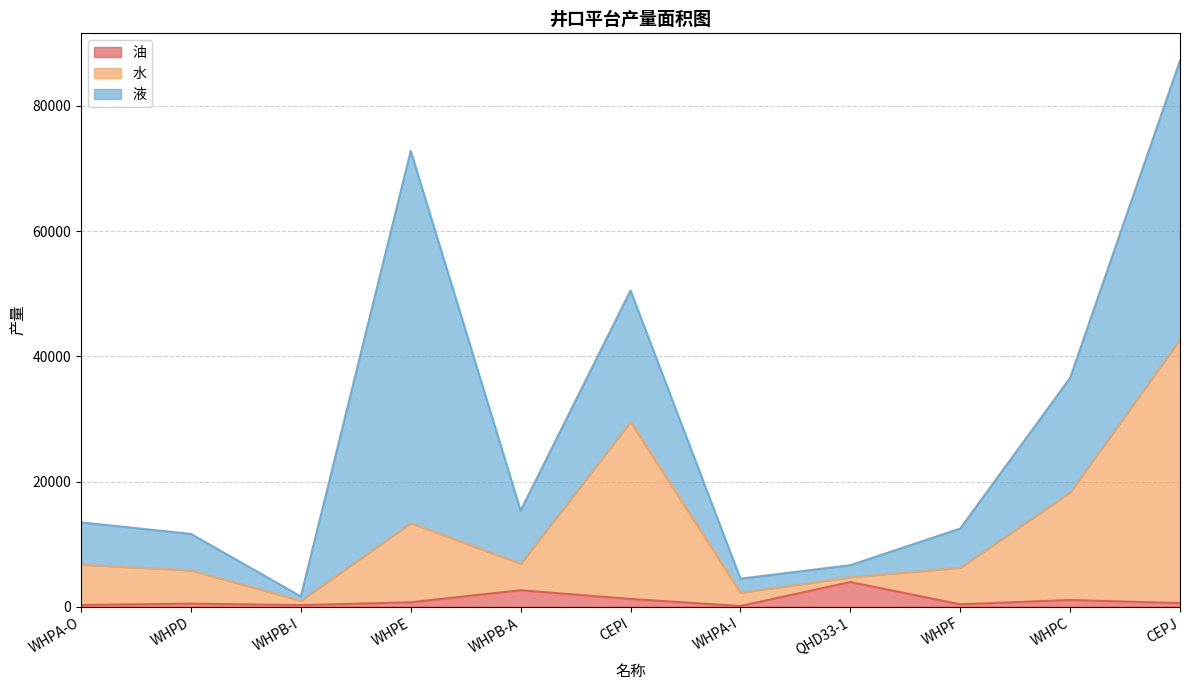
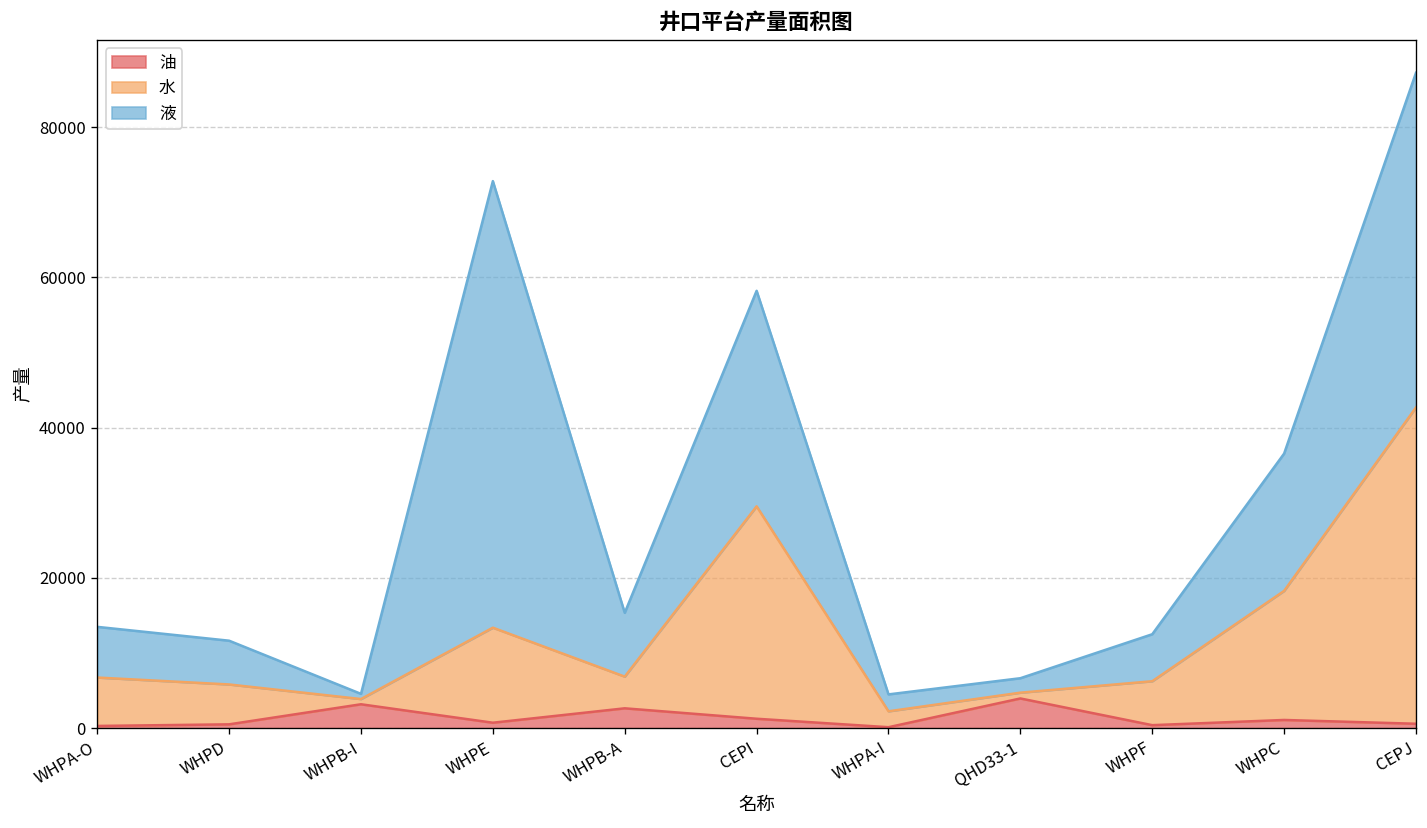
油, WHPB-I: 0 -> 3000
液, CEPI: 21000 -> 29000
